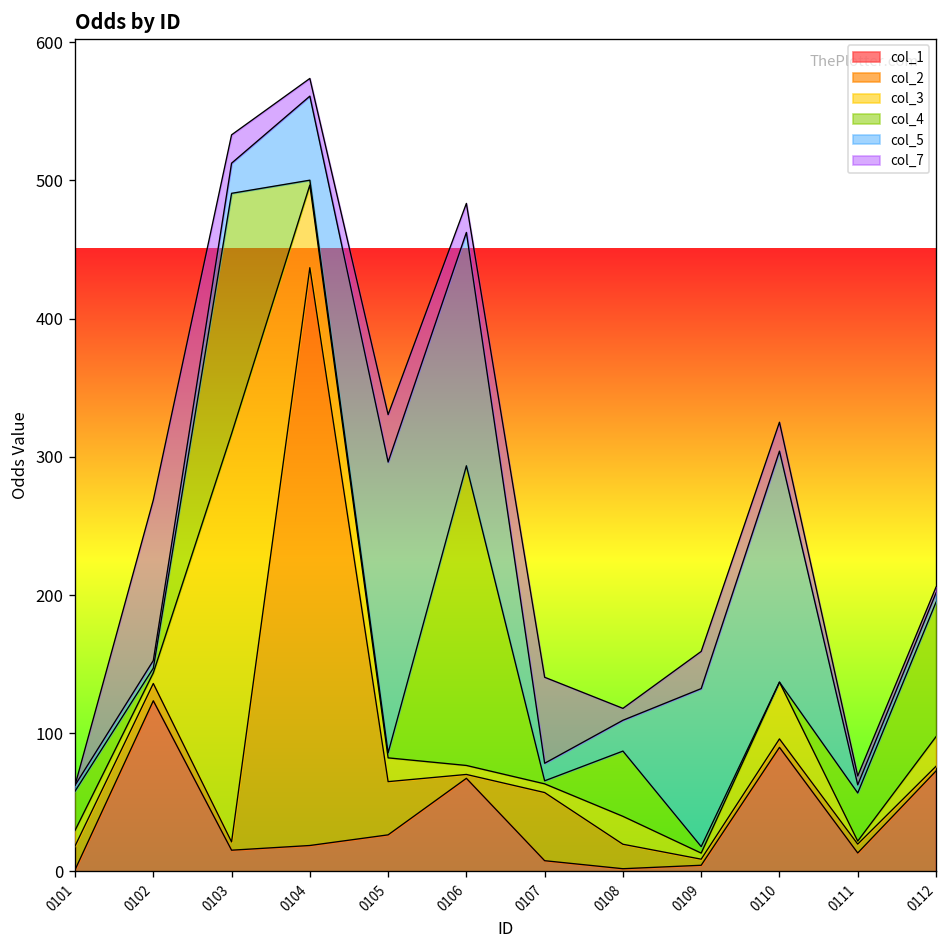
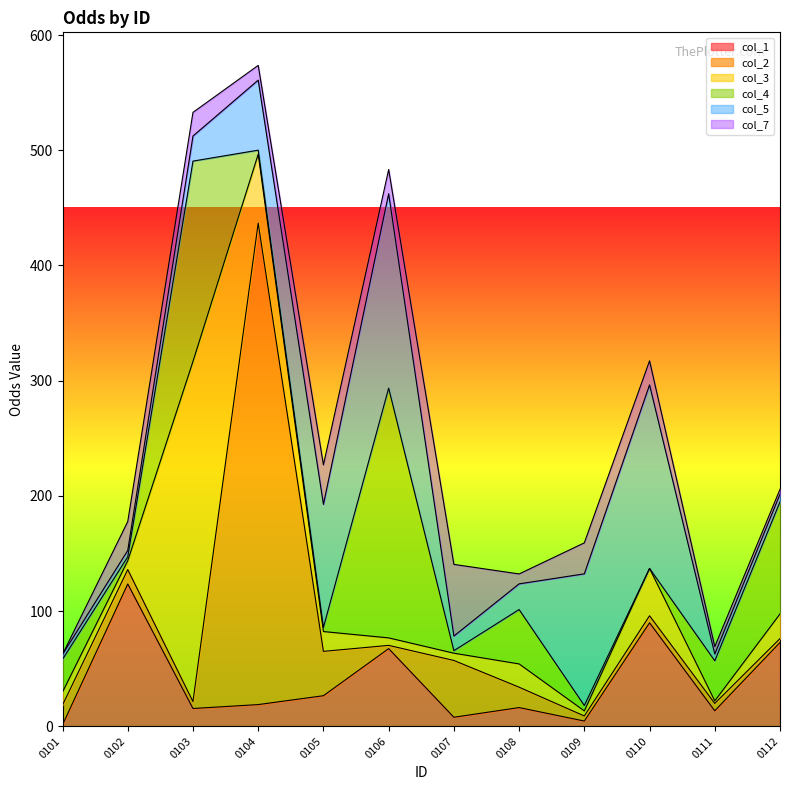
col_7, 0102: 116 -> 25
col_5, 0105: 210 -> 107
col_1, 0108: 2 -> 16
col_5, 0110: 167 -> 159
